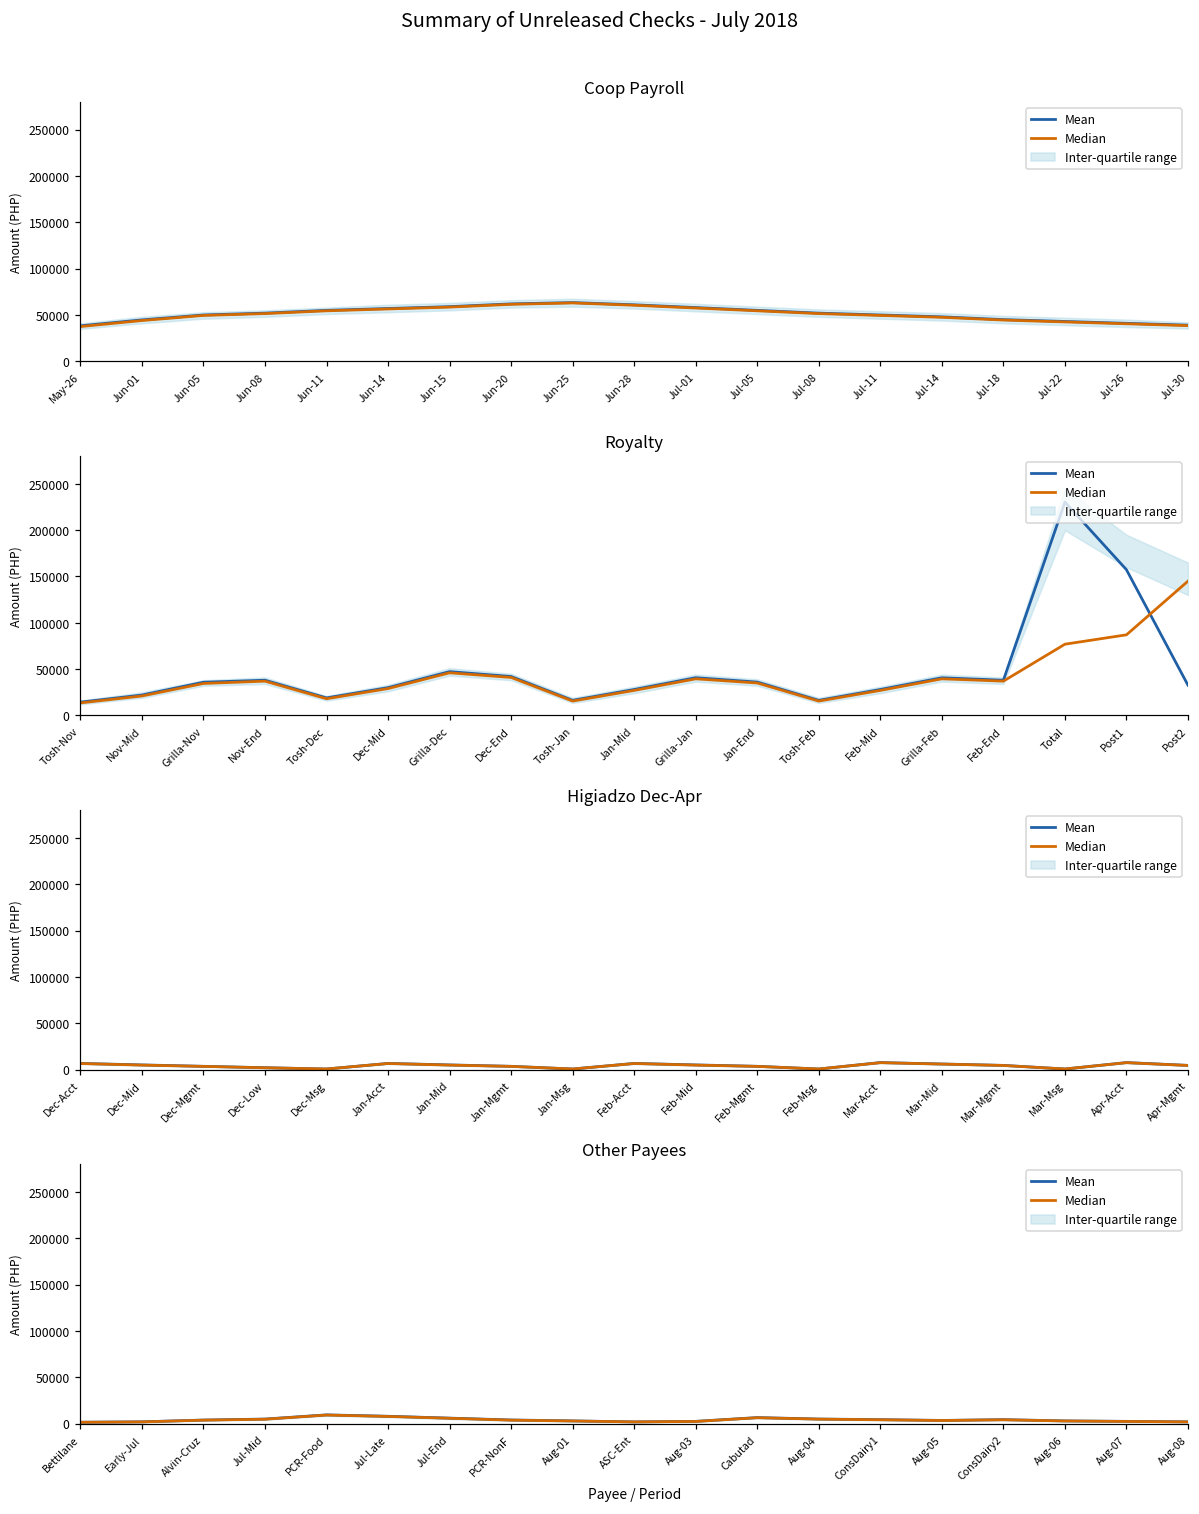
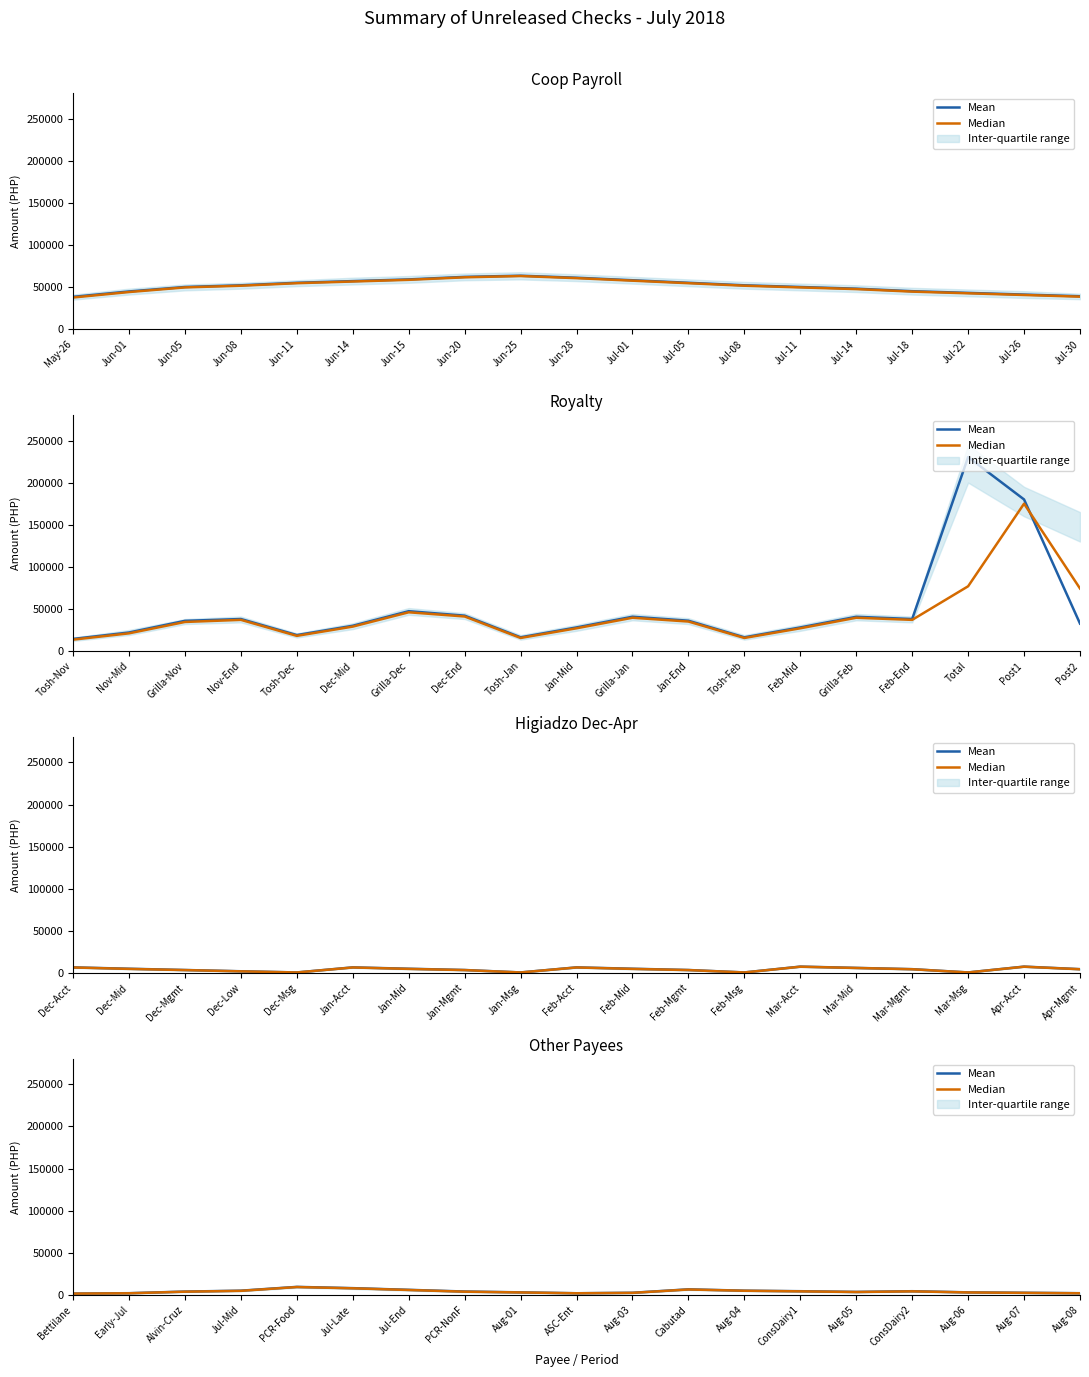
Royalty, Mean, Post1: 160000 -> 180000
Royalty, Median, Post1: 90000 -> 180000
Royalty, Median, Post2: 150000 -> 70000
